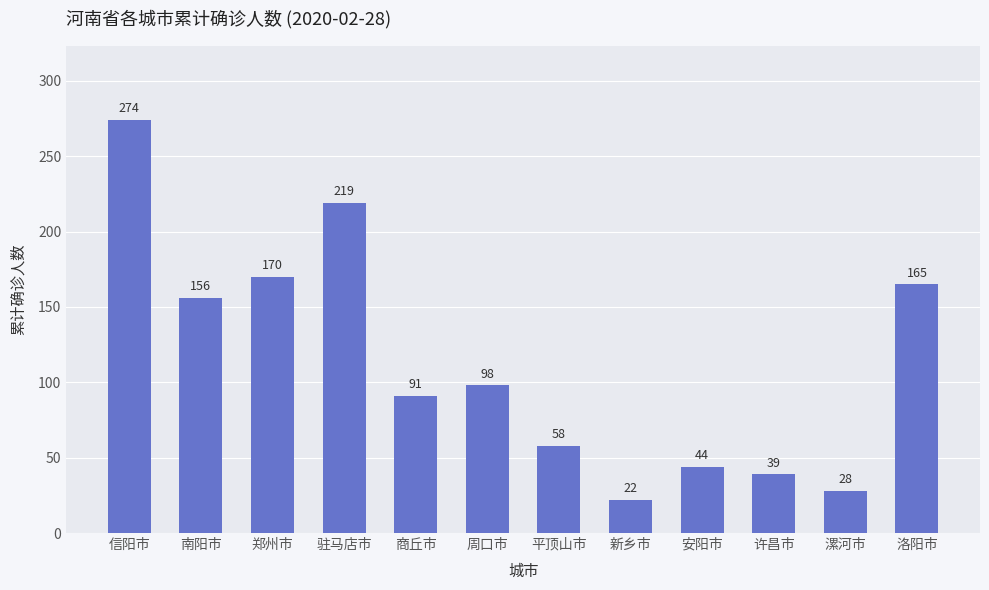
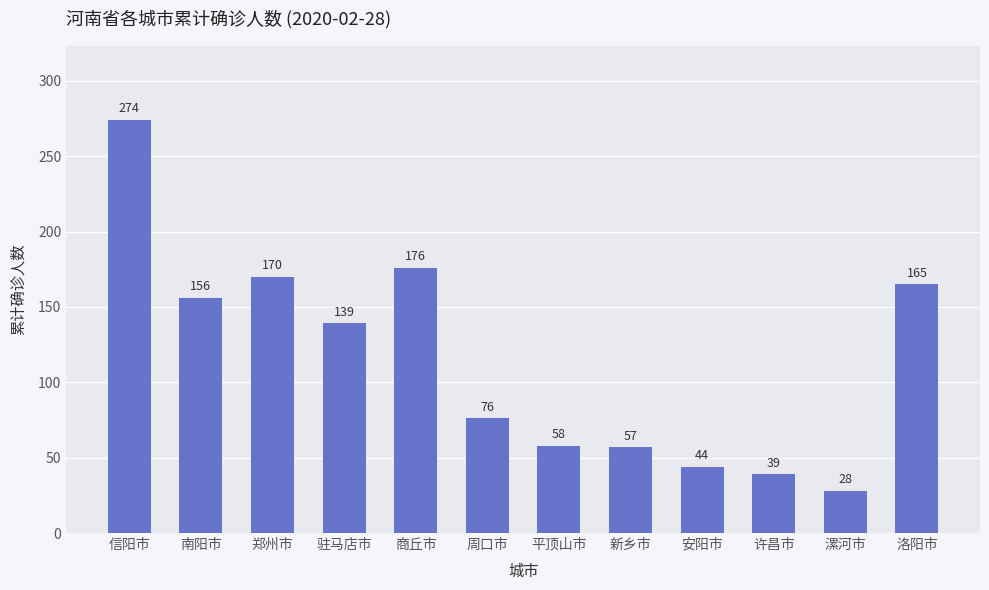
驻马店市: 219 -> 139
商丘市: 91 -> 176
周口市: 98 -> 76
新乡市: 22 -> 57
